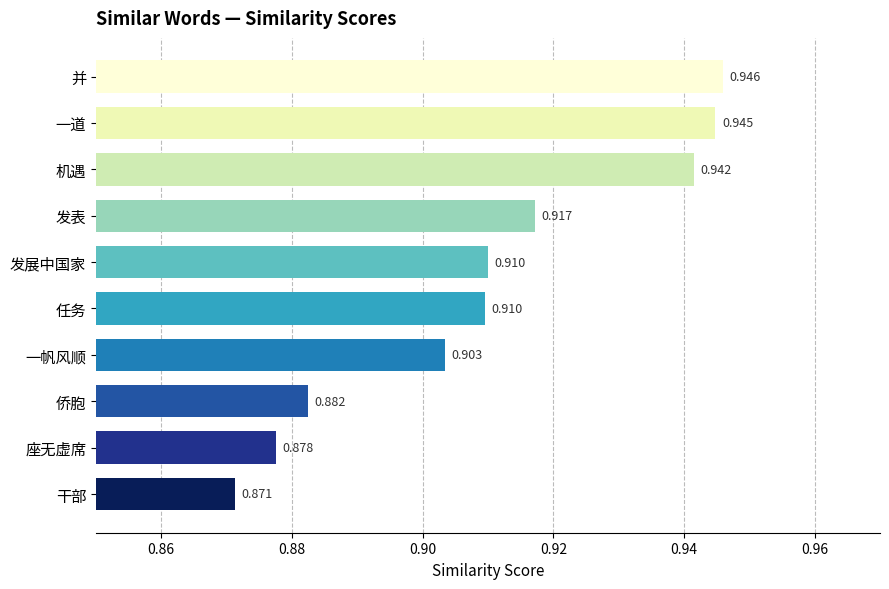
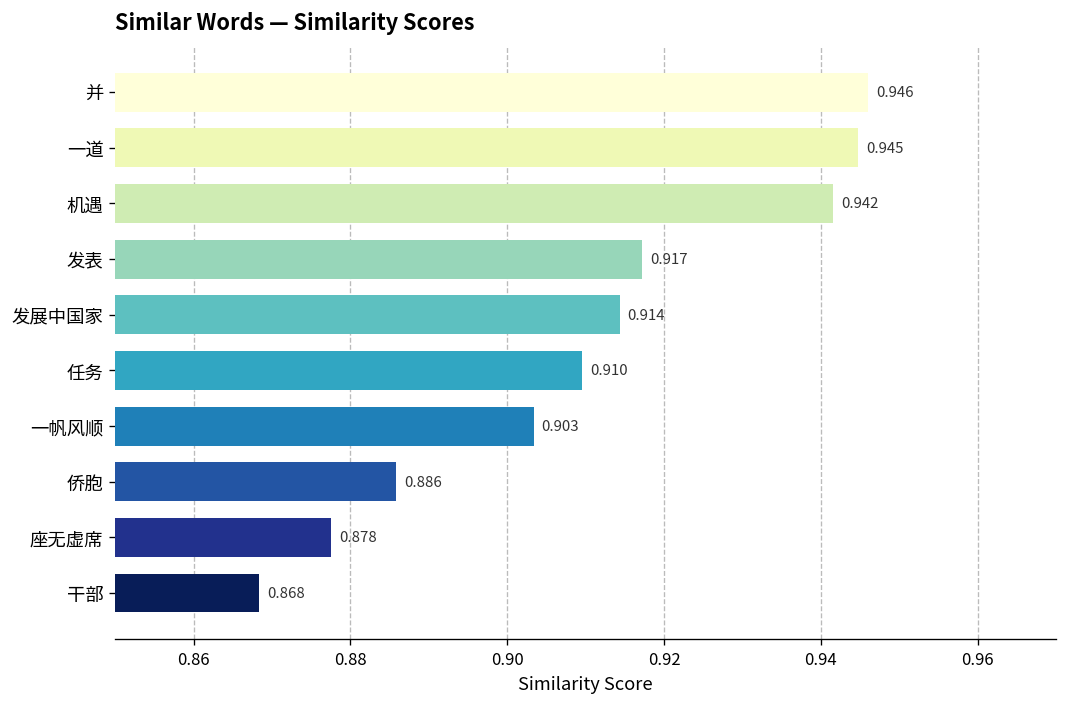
发展中国家: 0.910 -> 0.914
侨胞: 0.882 -> 0.886
干部: 0.871 -> 0.868
